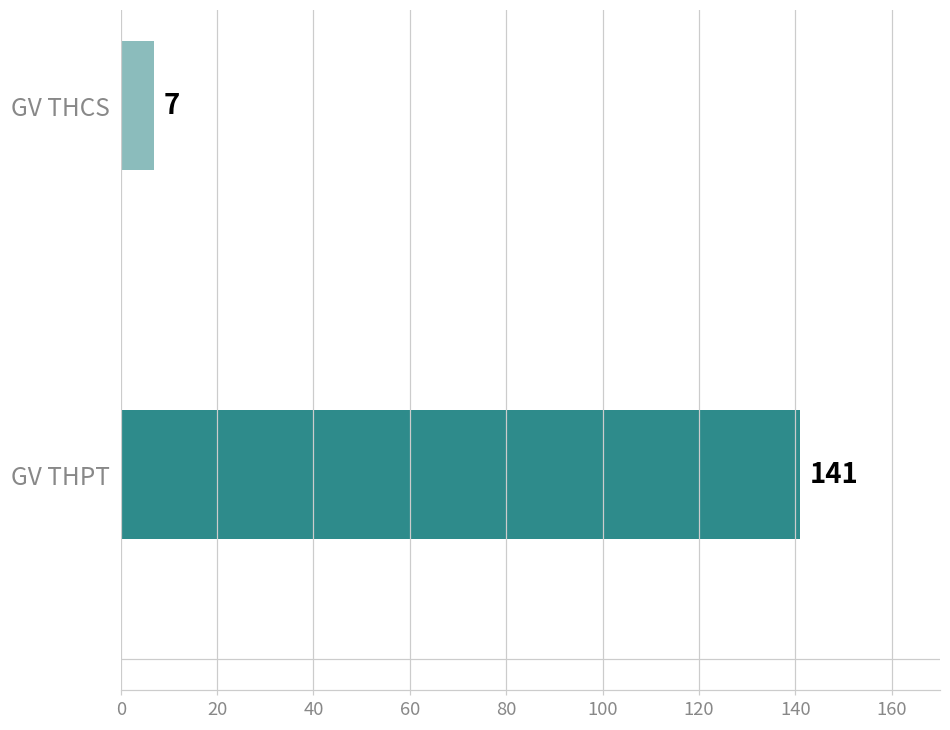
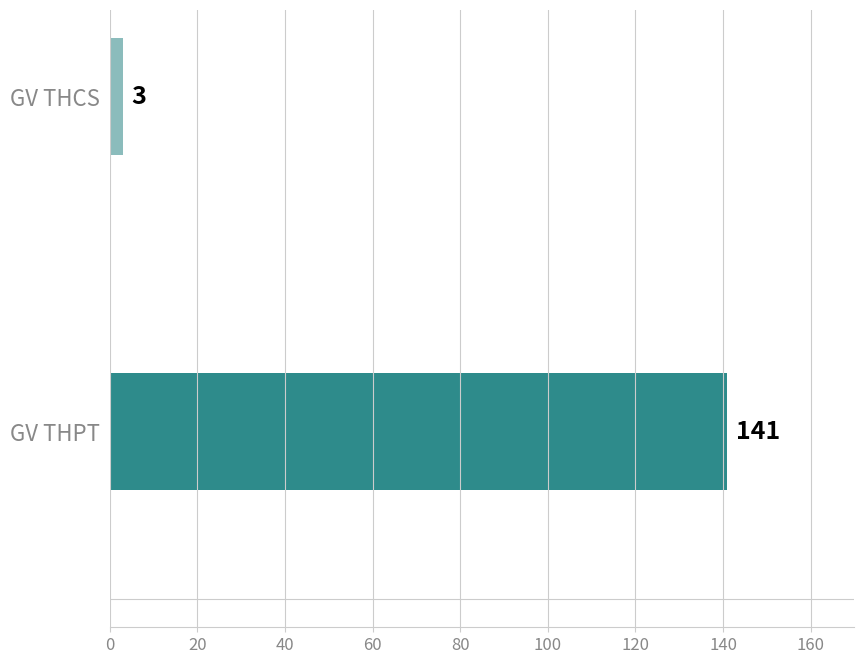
GV THCS: 7 -> 3
